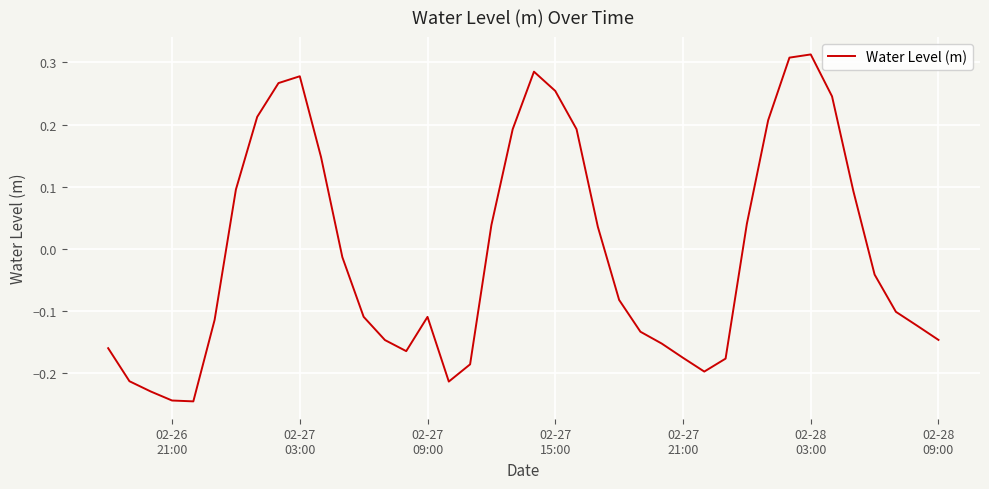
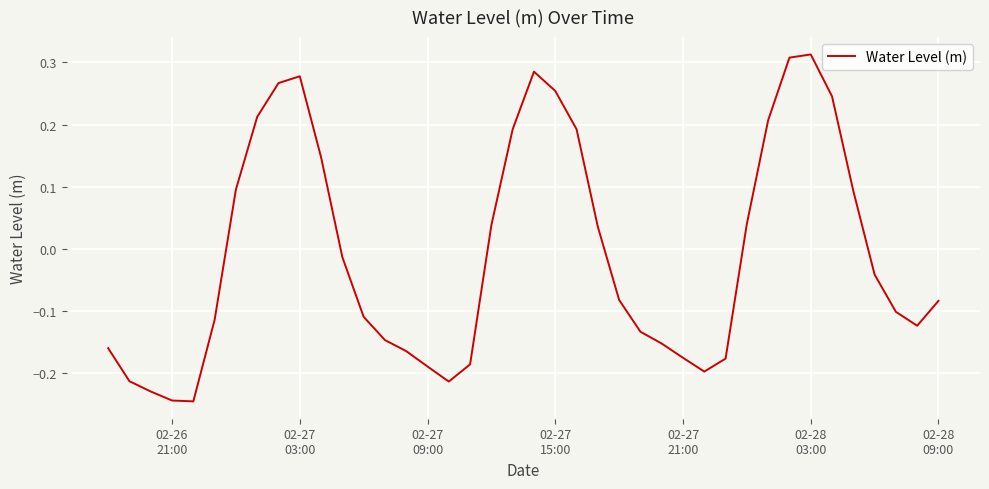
02-27 09:00: -0.11 -> -0.19
02-28 09:00: -0.15 -> -0.08
